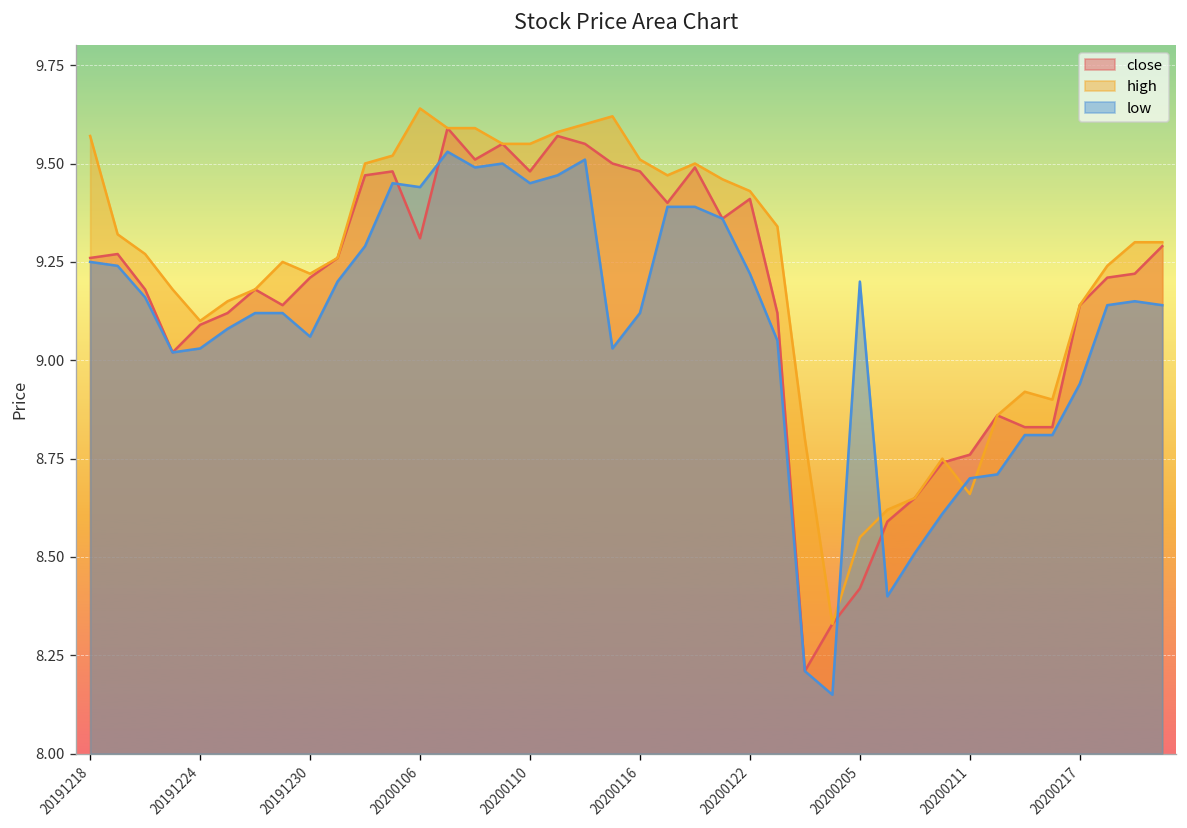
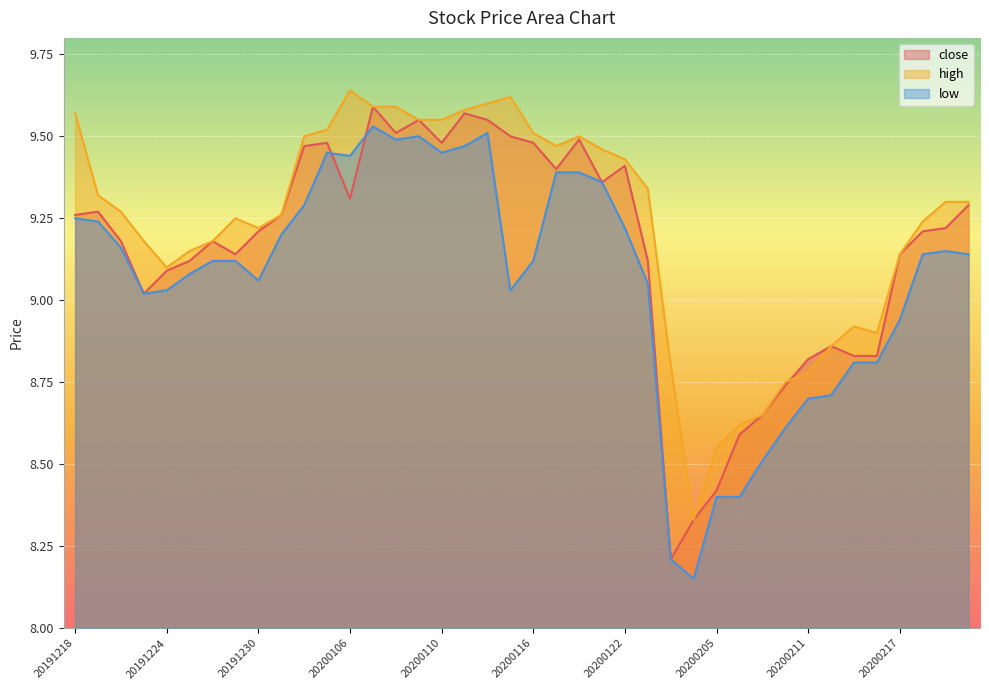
low, 20200205: 9.2 -> 8.4
close, 20200211: 8.76 -> 8.82
high, 20200211: 8.66 -> 8.78
